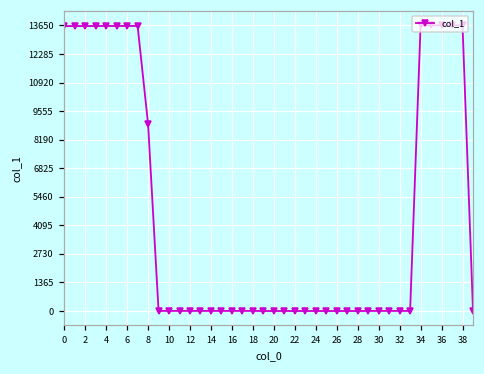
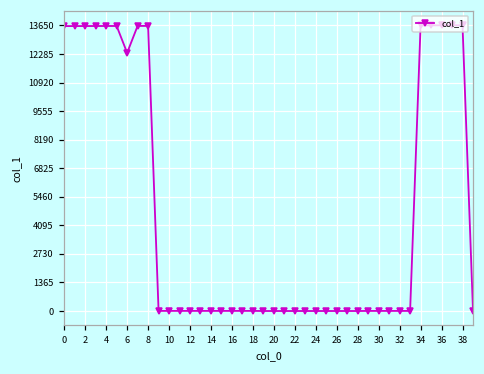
6: 13600 -> 12300
8: 8900 -> 13600
